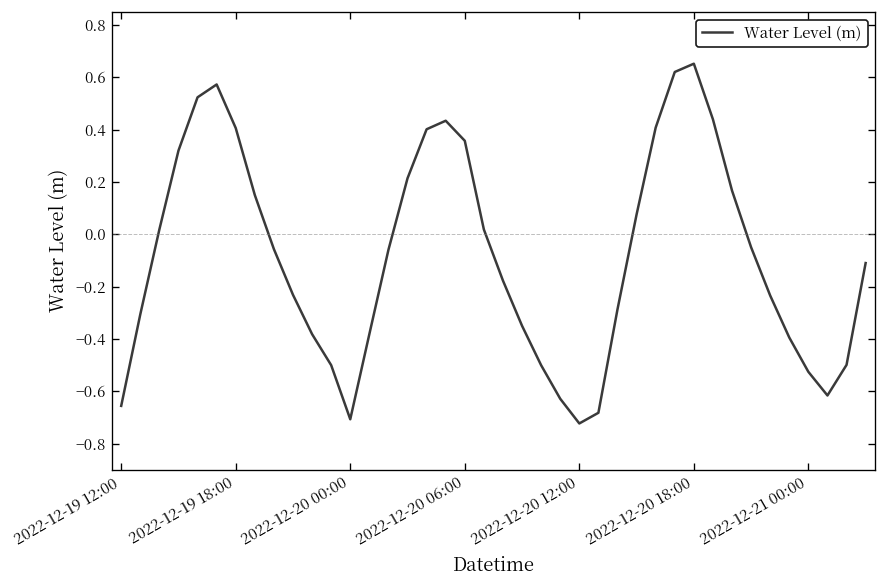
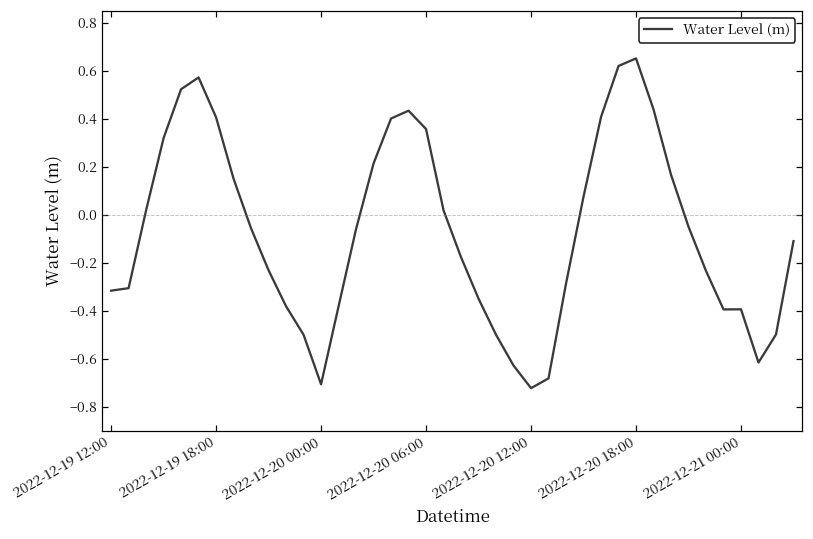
2022-12-19 12:00: -0.66 -> -0.32
2022-12-21 00:00: -0.53 -> -0.39
